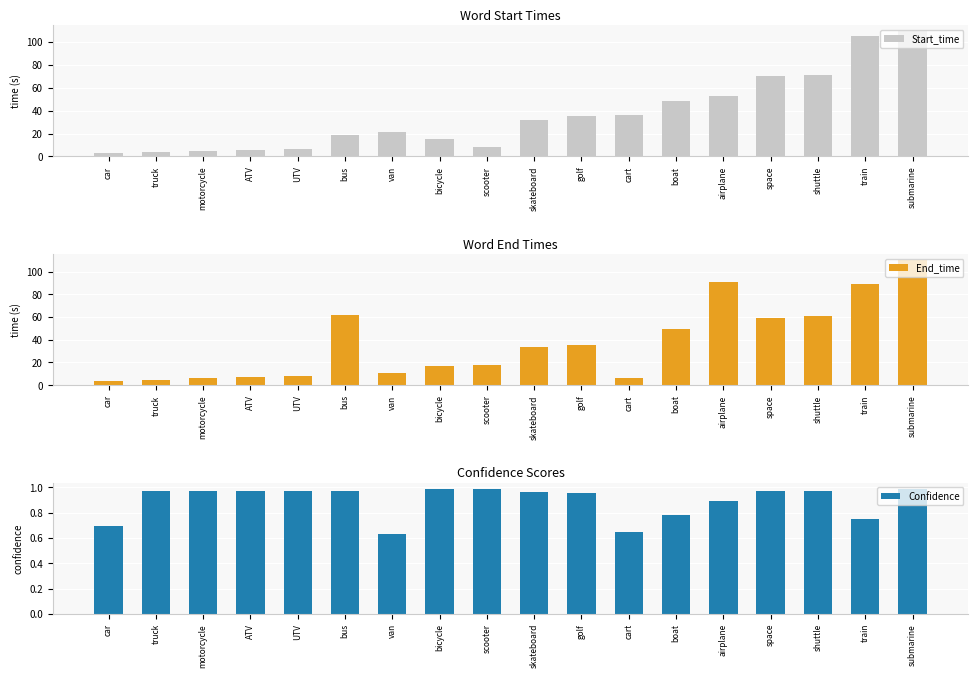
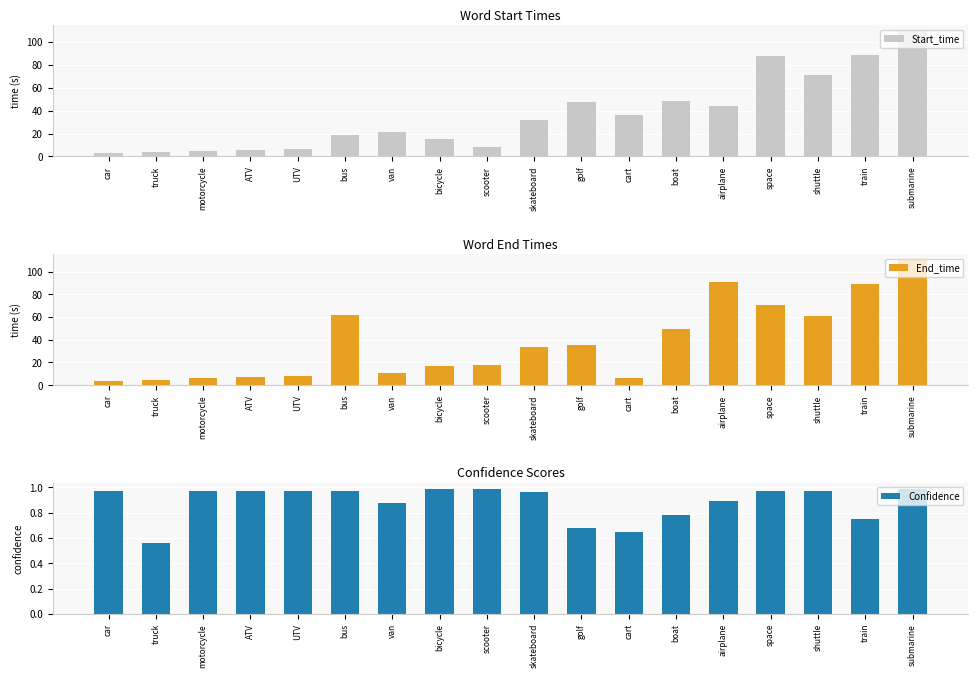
Word Start Times, golf: 35 -> 48
Word Start Times, airplane: 53 -> 44
Word Start Times, space: 70 -> 88
Word Start Times, train: 105 -> 88
Word End Times, space: 59 -> 71
Confidence Scores, car: 0.69 -> 0.97
Confidence Scores, truck: 0.97 -> 0.56
Confidence Scores, van: 0.63 -> 0.87
Confidence Scores, golf: 0.96 -> 0.68
